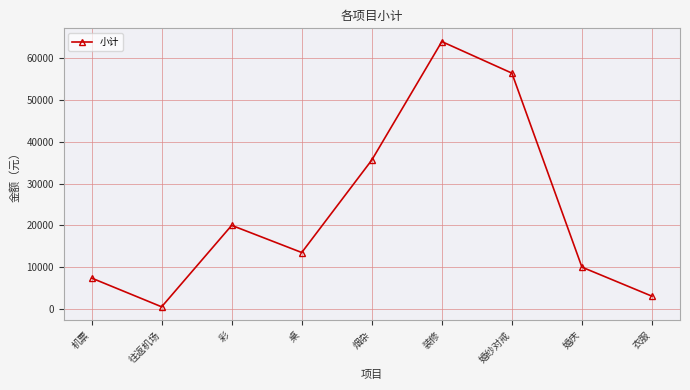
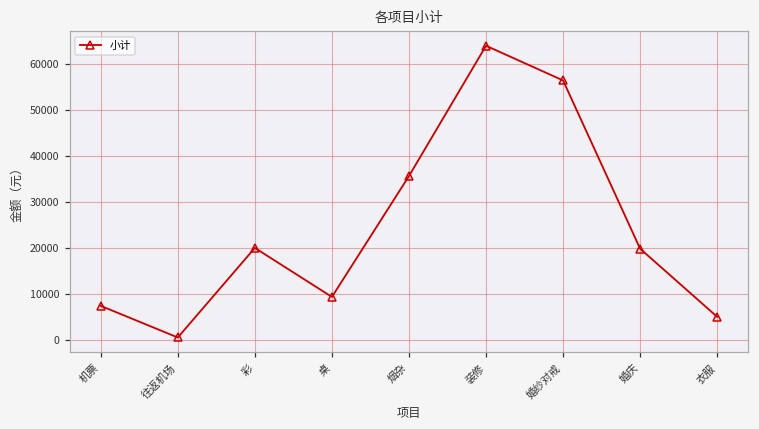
桌: 14000 -> 9000
婚庆: 10000 -> 20000
衣服: 3000 -> 5000
